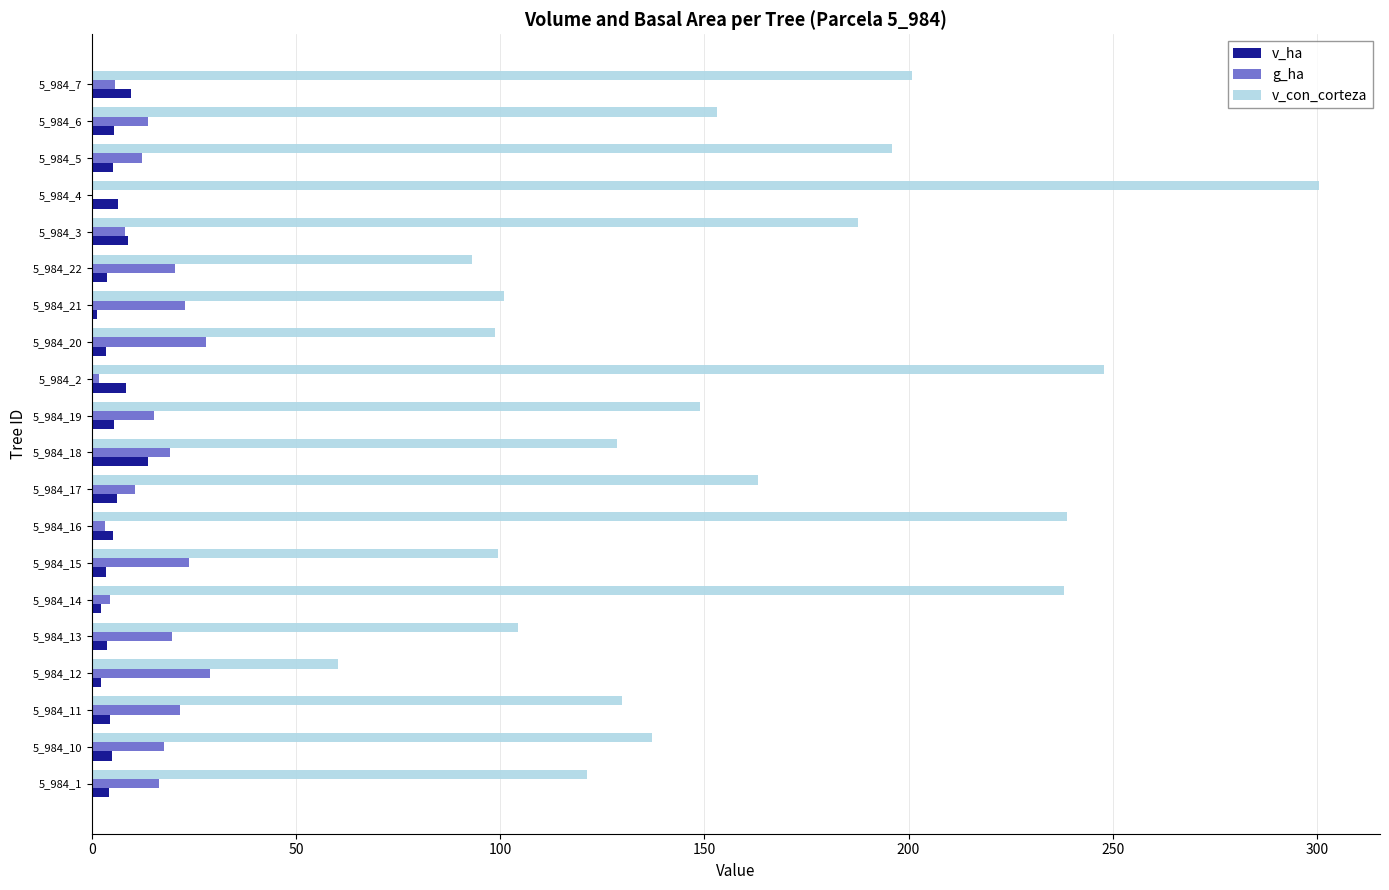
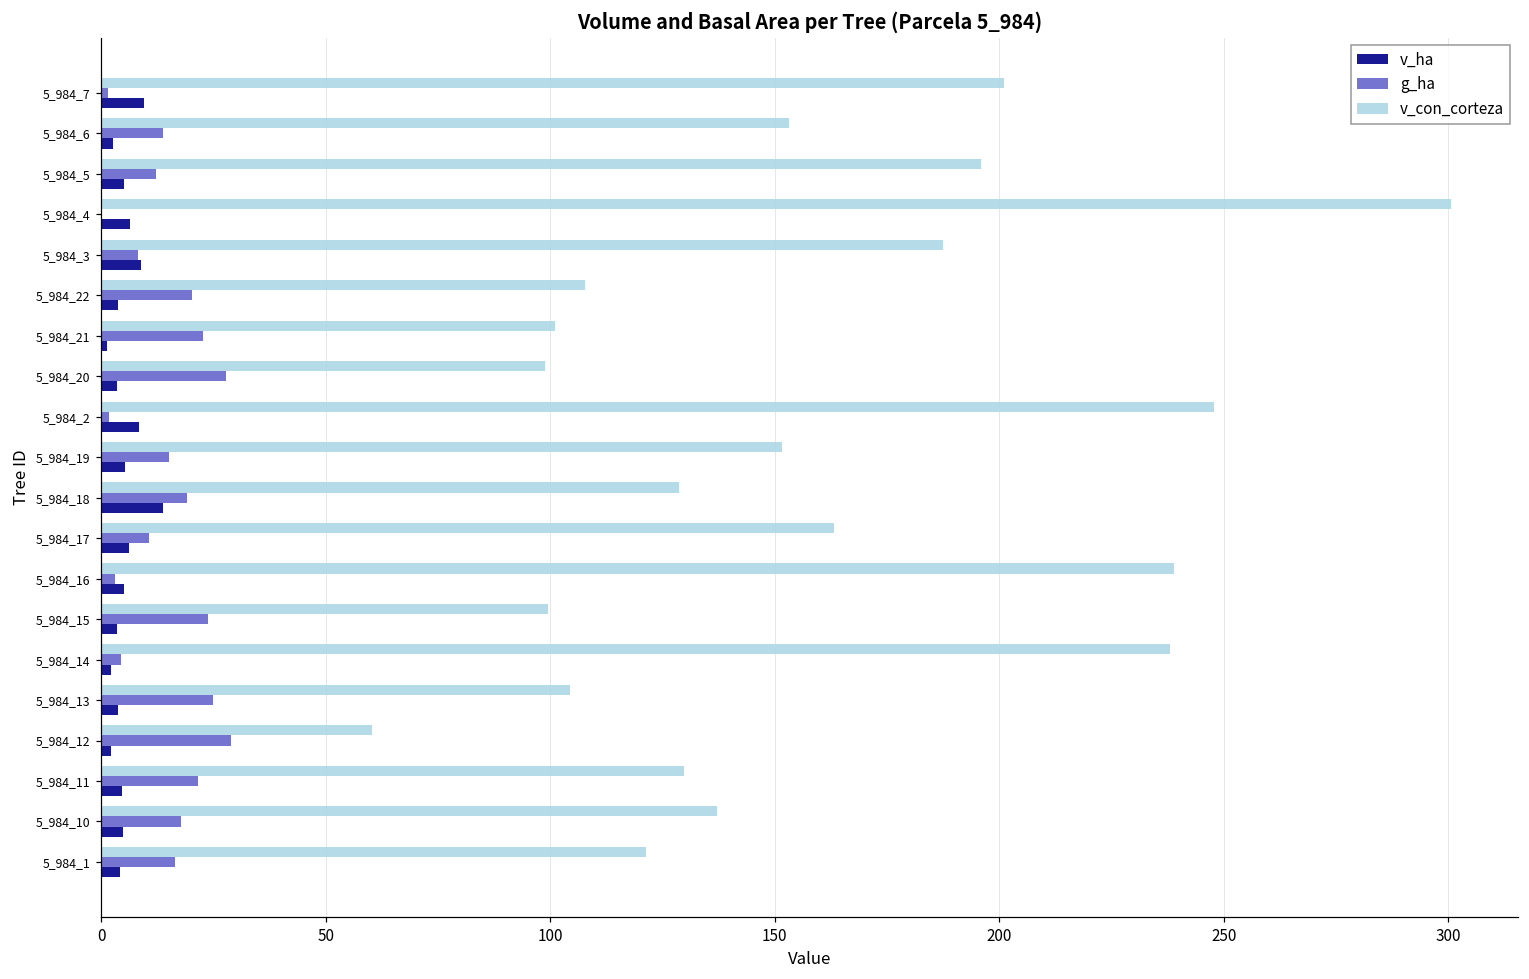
g_ha, 5_984_7: 6 -> 1
v_ha, 5_984_6: 5 -> 3
v_con_corteza, 5_984_22: 93 -> 108
v_con_corteza, 5_984_19: 149 -> 152
g_ha, 5_984_13: 20 -> 25
